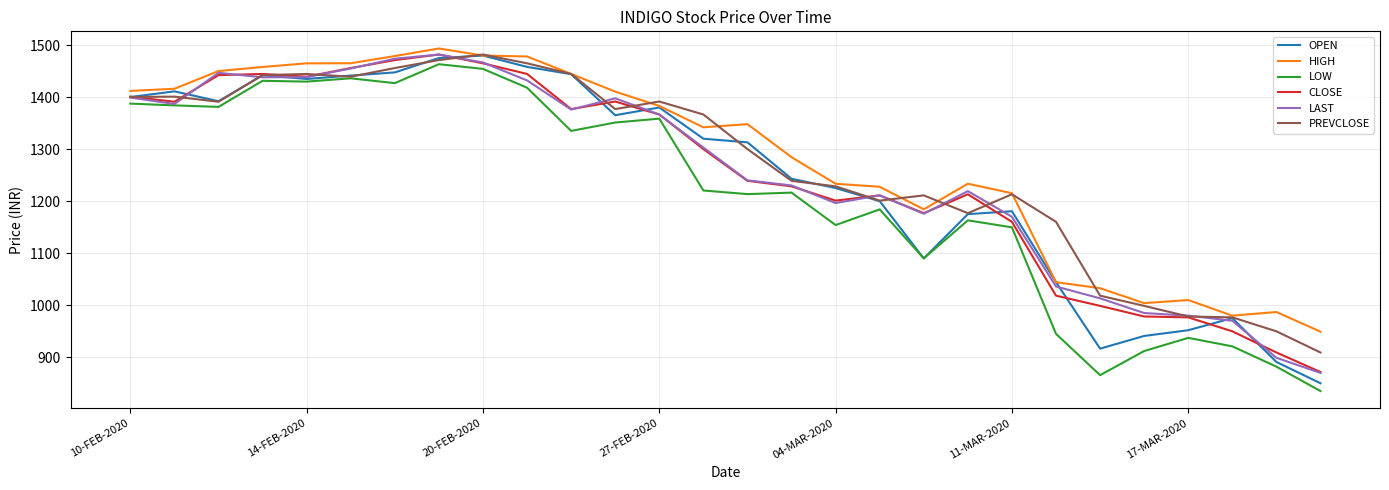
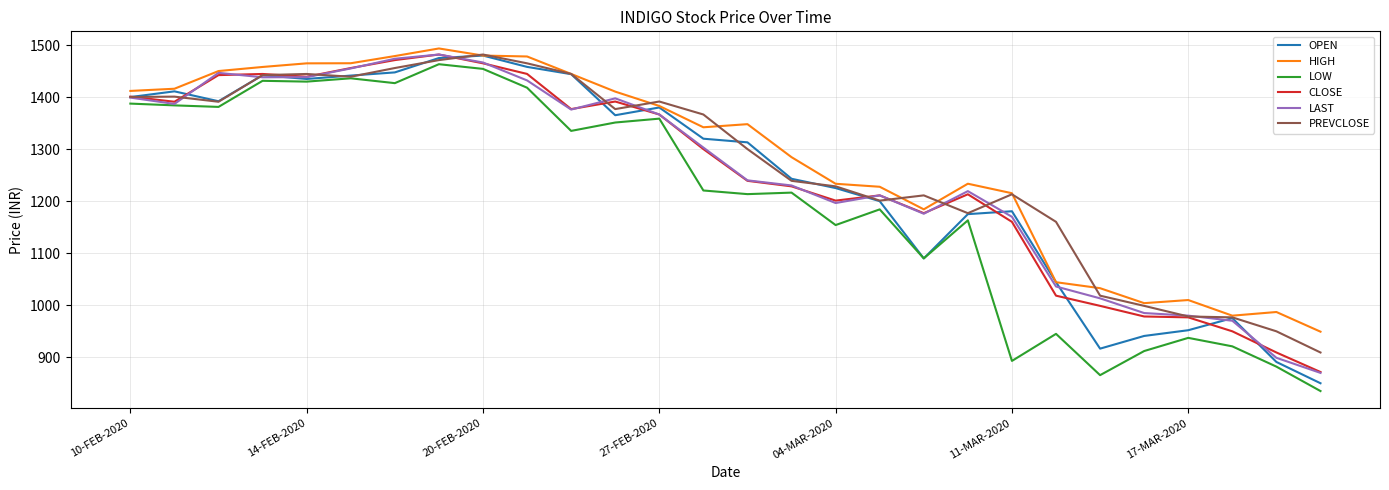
LOW, 11-MAR-2020: 1150 -> 890
